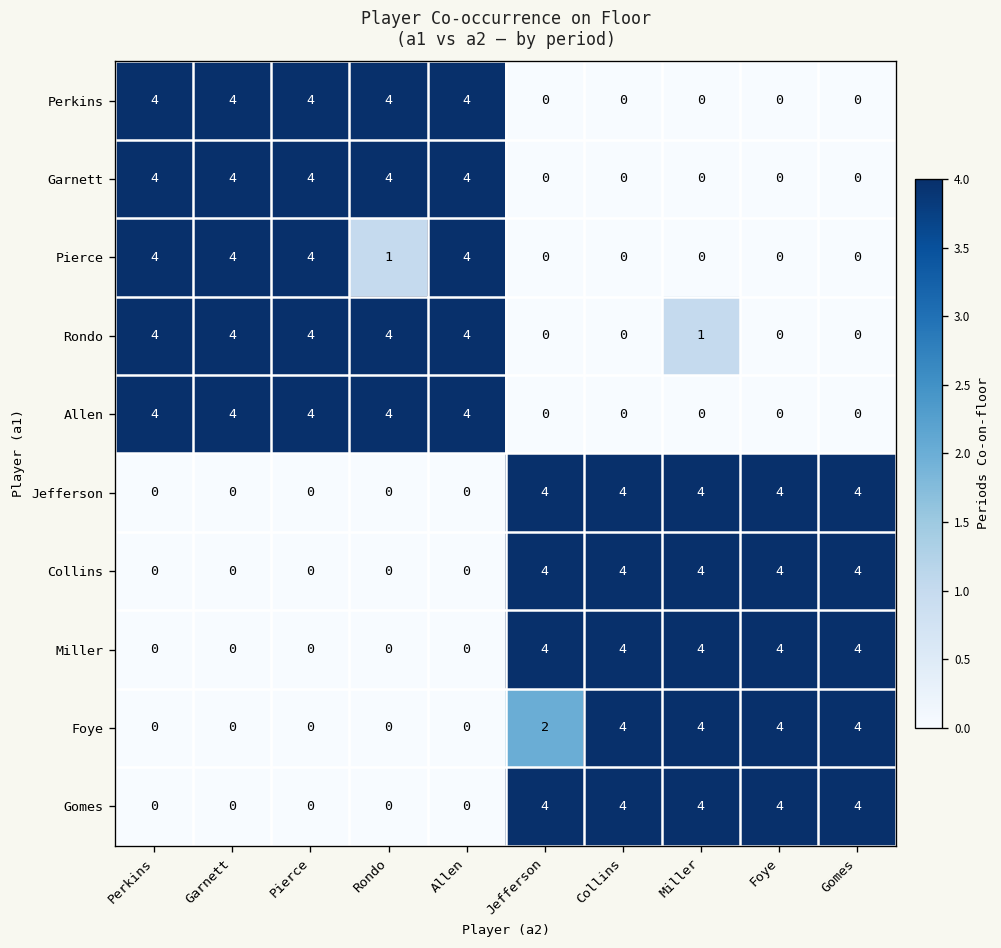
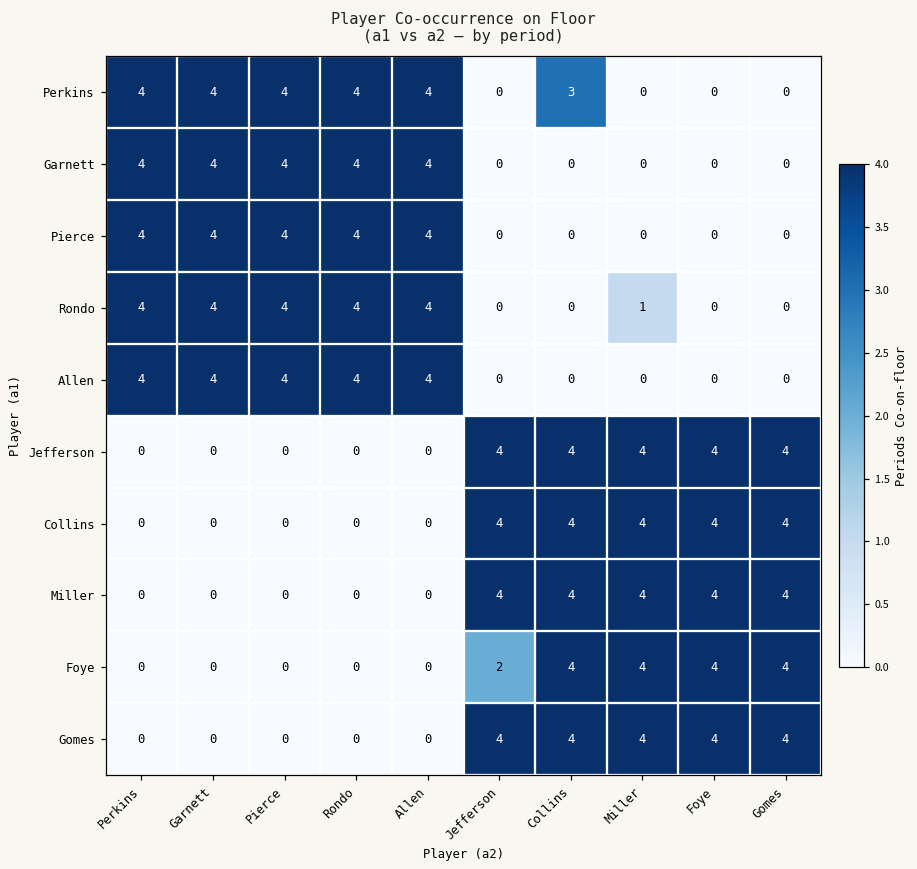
Perkins, Collins: 0 -> 3
Pierce, Rondo: 1 -> 4
